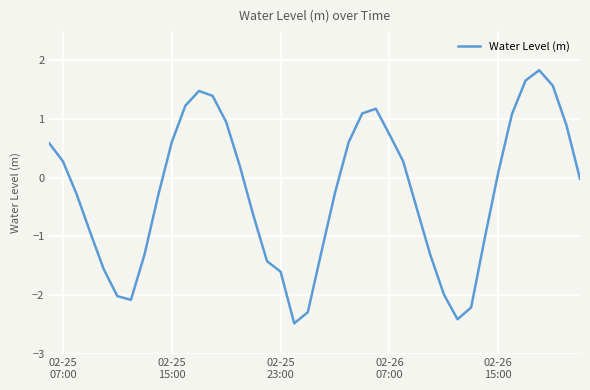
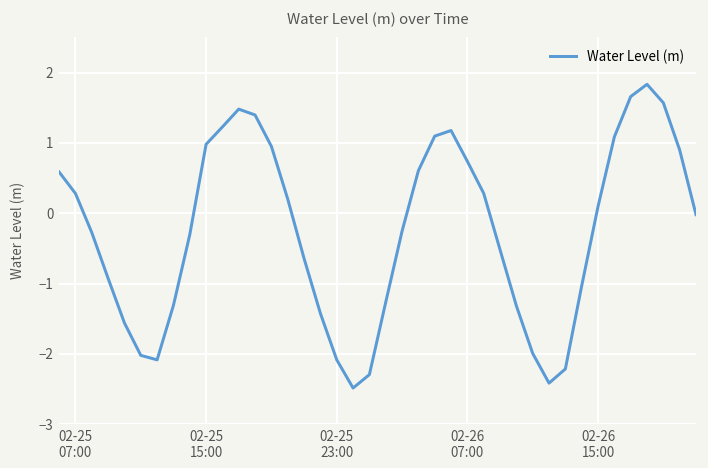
02-25 15:00: 0.6 -> 1.0
02-25 23:00: -1.6 -> -2.1
